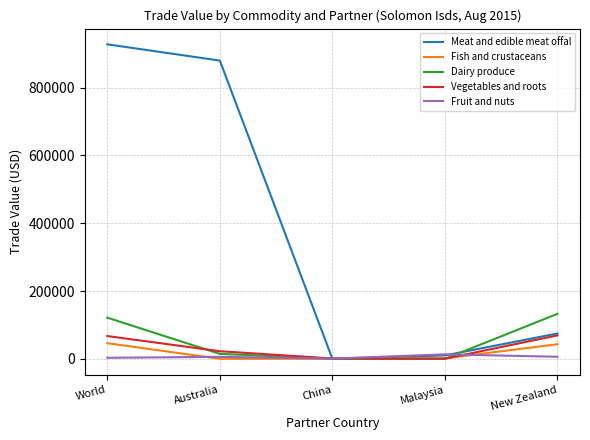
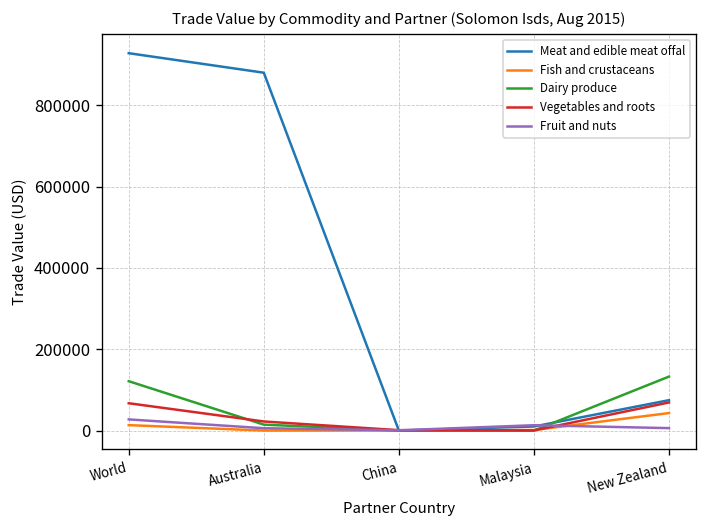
Fish and crustaceans, World: 50000 -> 10000
Fruit and nuts, World: 0 -> 30000
